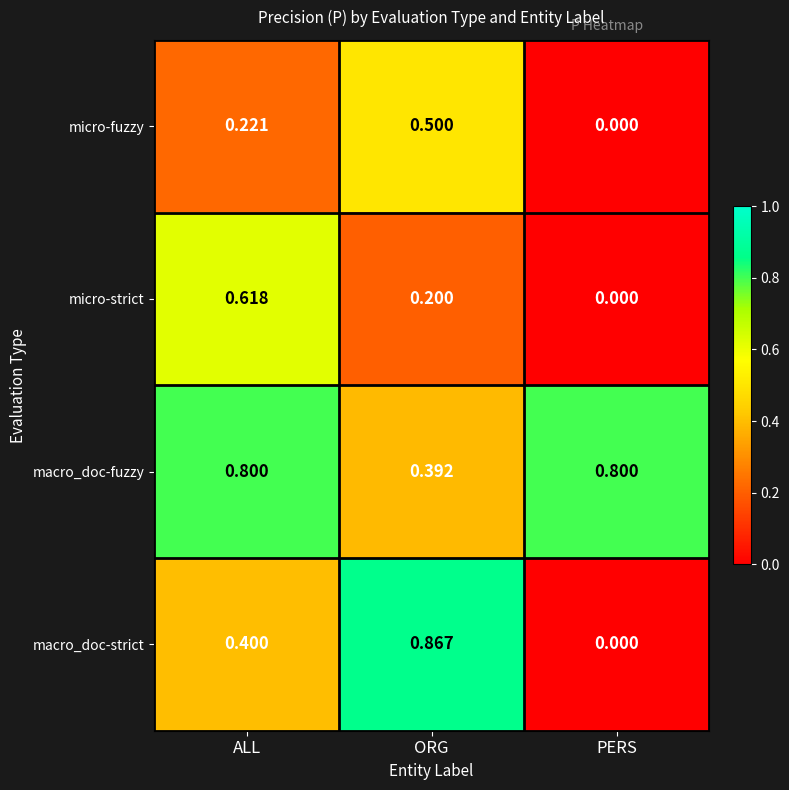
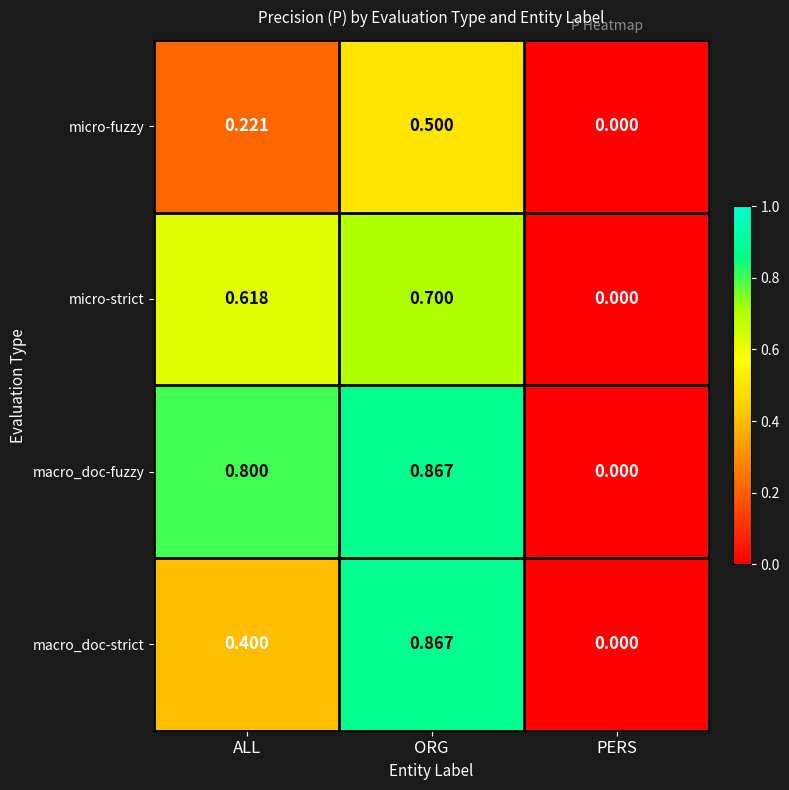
micro-strict, ORG: 0.200 -> 0.700
macro_doc-fuzzy, ORG: 0.392 -> 0.867
macro_doc-fuzzy, PERS: 0.800 -> 0.000
